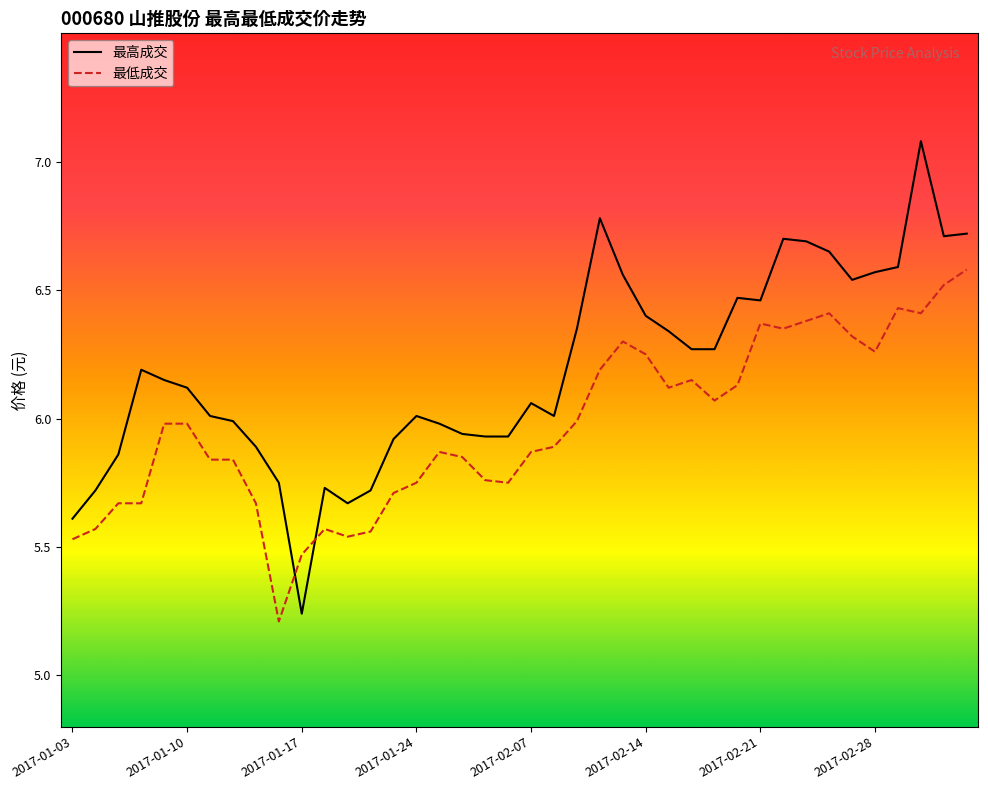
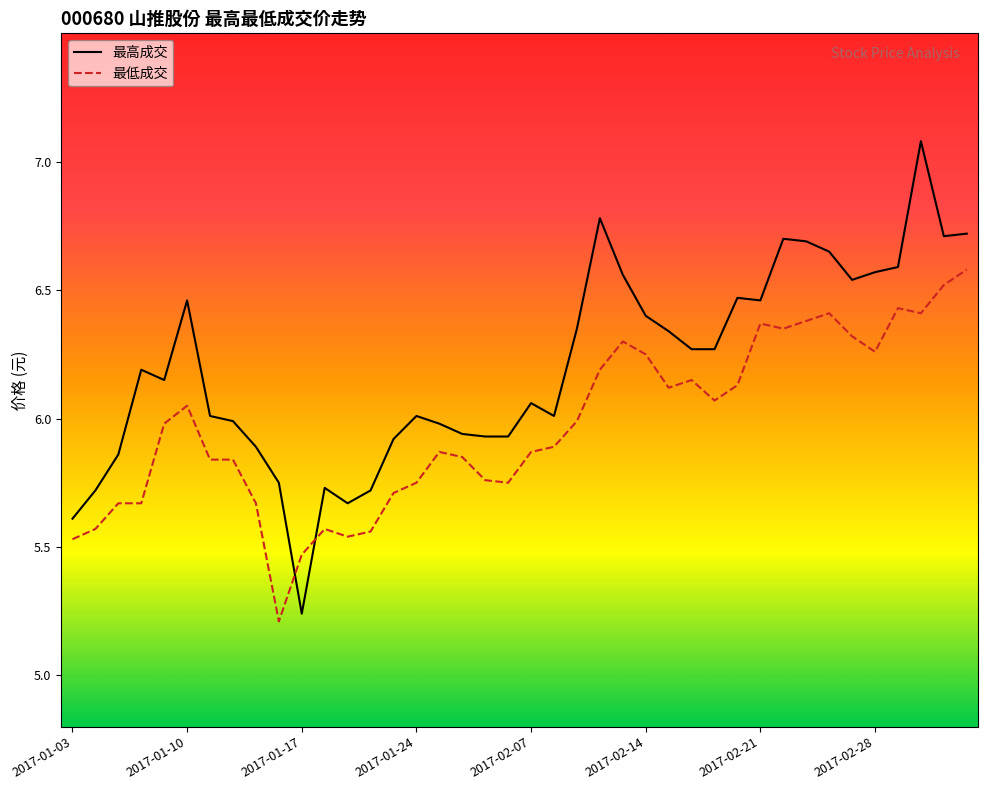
最高成交, 2017-01-10: 6.12 -> 6.46
最低成交, 2017-01-10: 5.98 -> 6.05
